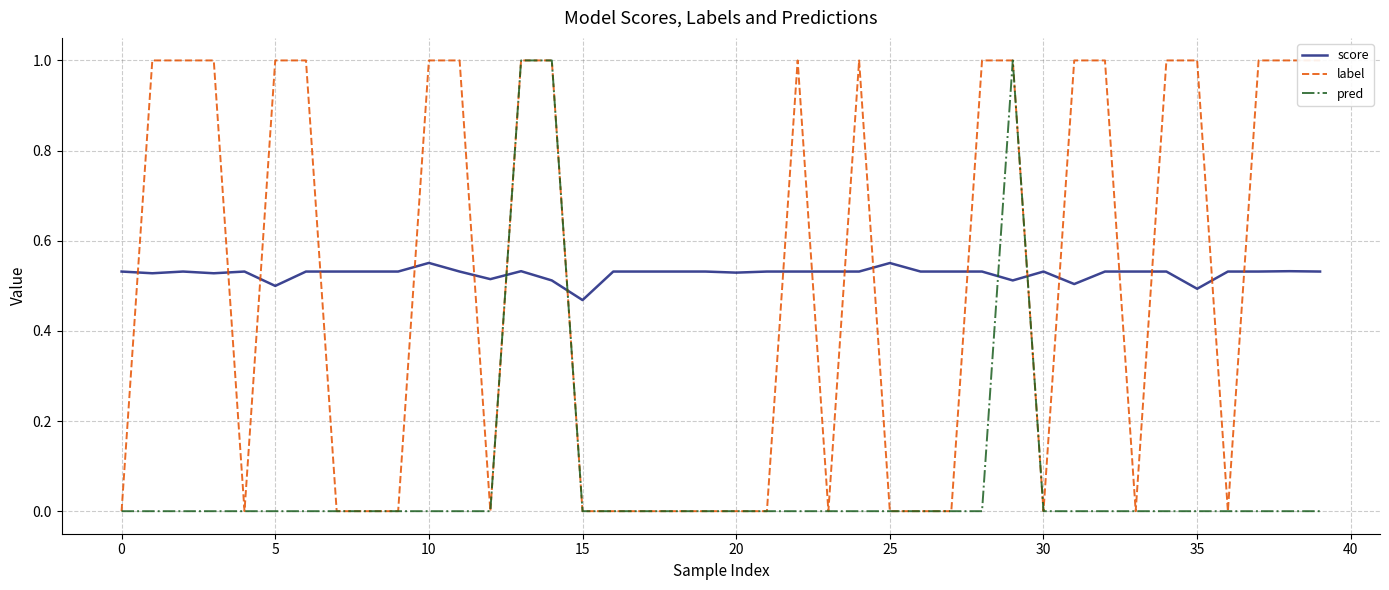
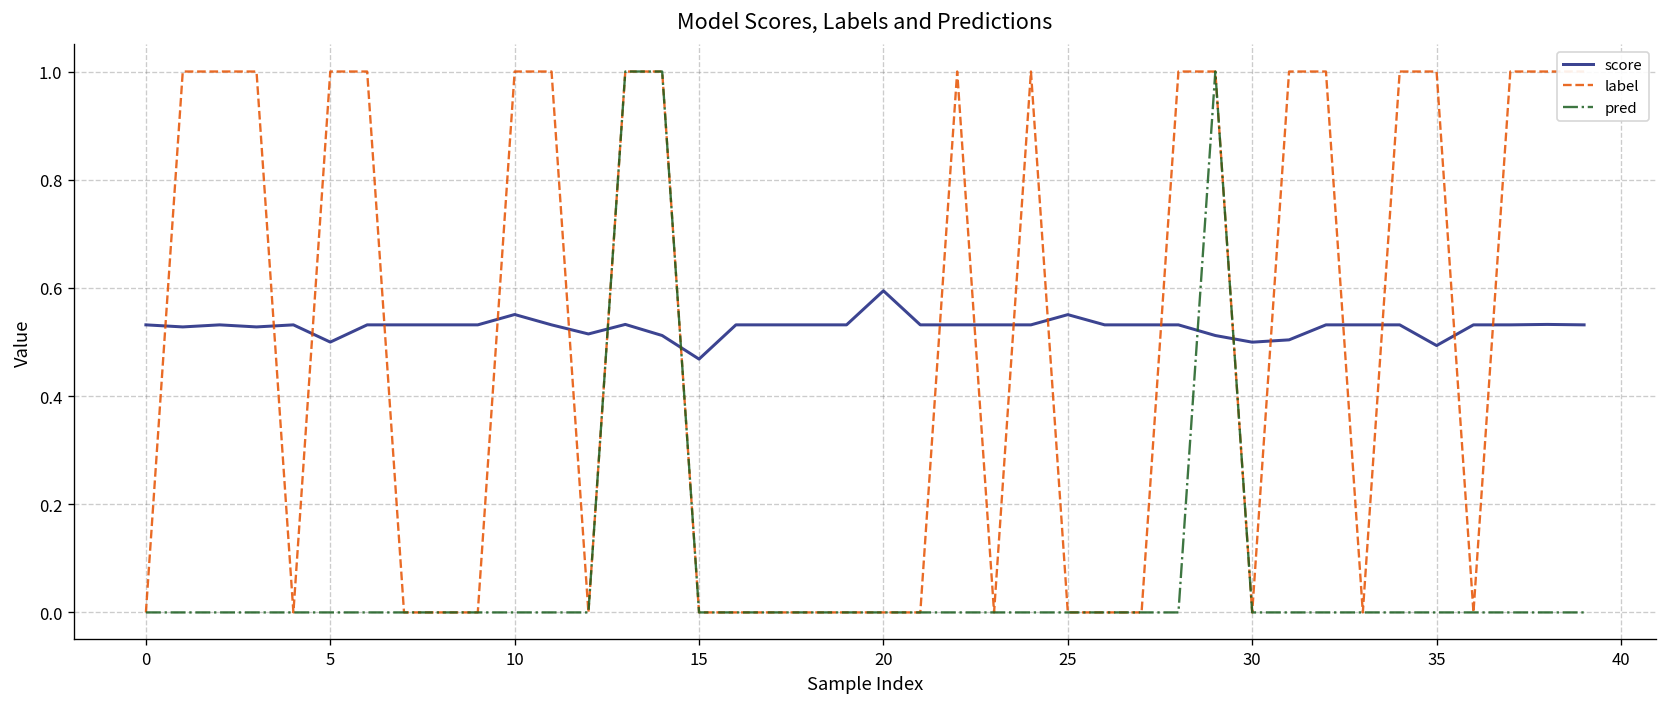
score, 20: 0.53 -> 0.59
score, 30: 0.53 -> 0.50
